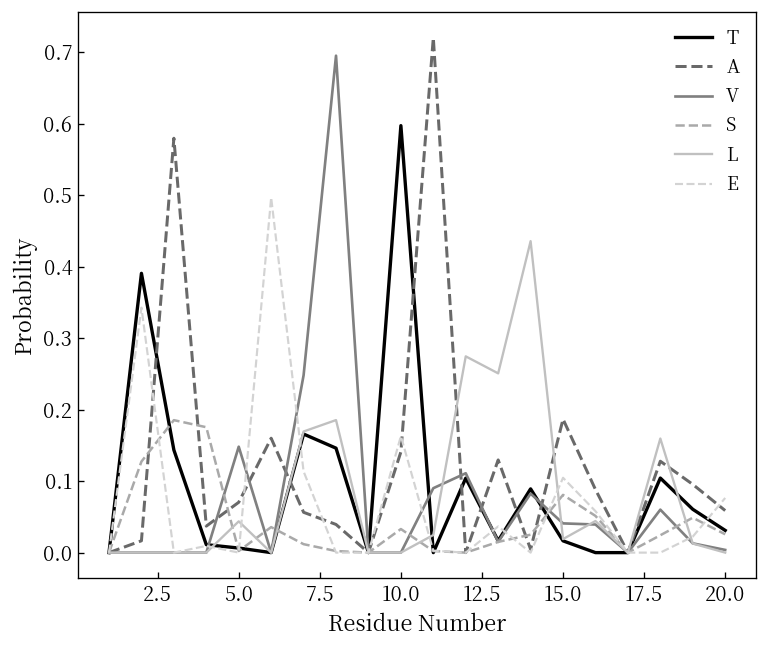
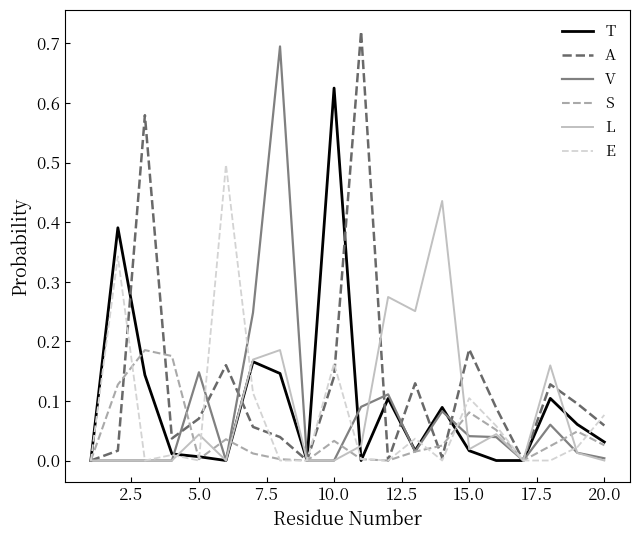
T, 10.0: 0.60 -> 0.63
